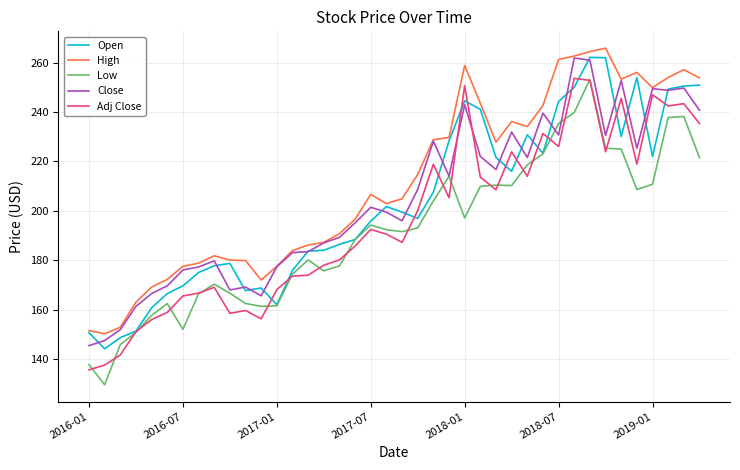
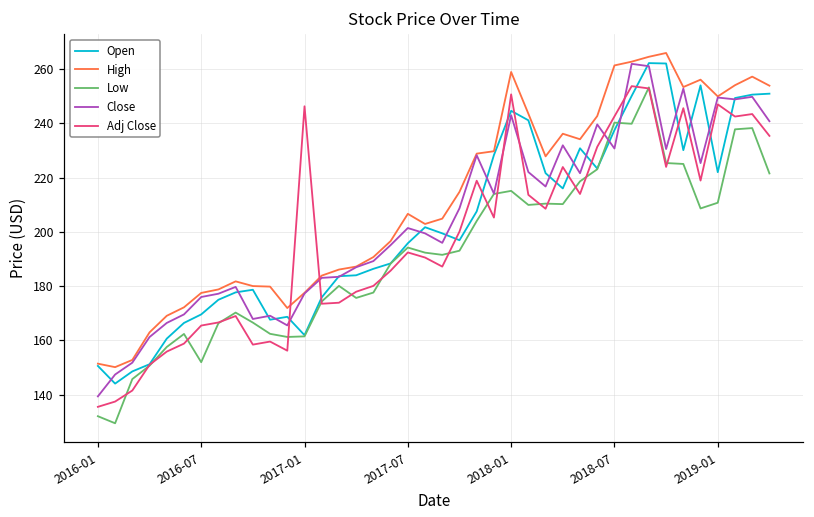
Low, 2016-01: 138 -> 132
Close, 2016-01: 145 -> 139
Adj Close, 2017-01: 168 -> 246
Low, 2018-01: 197 -> 215
Open, 2018-07: 244 -> 237
Low, 2018-07: 235 -> 240
Adj Close, 2018-07: 226 -> 243
